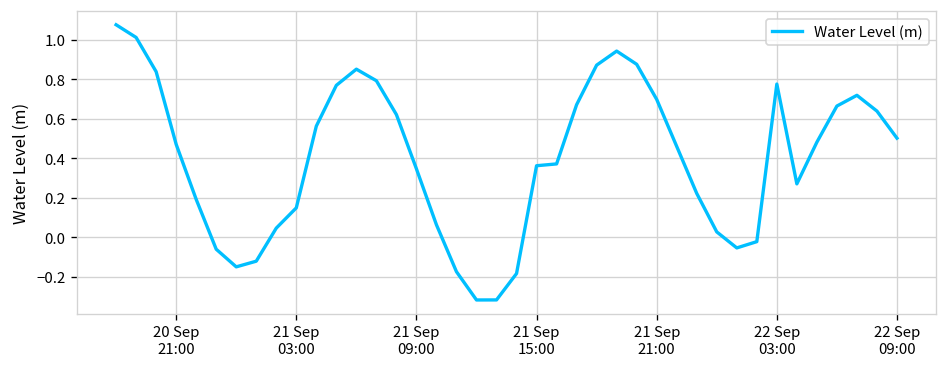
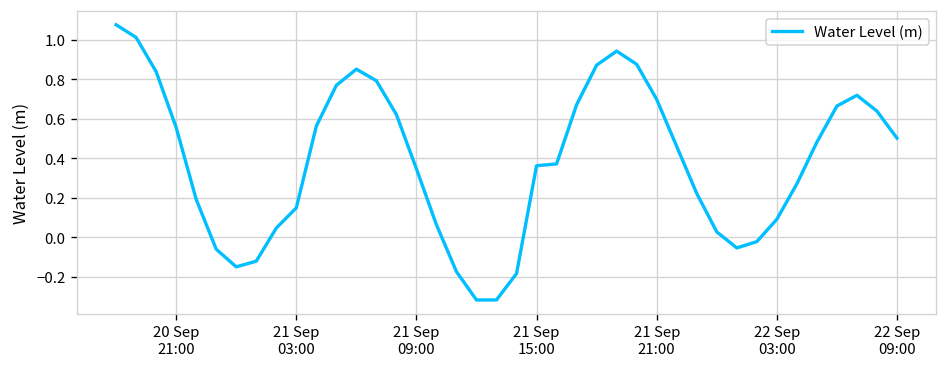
20 Sep 21:00: 0.47 -> 0.56
22 Sep 03:00: 0.78 -> 0.09
